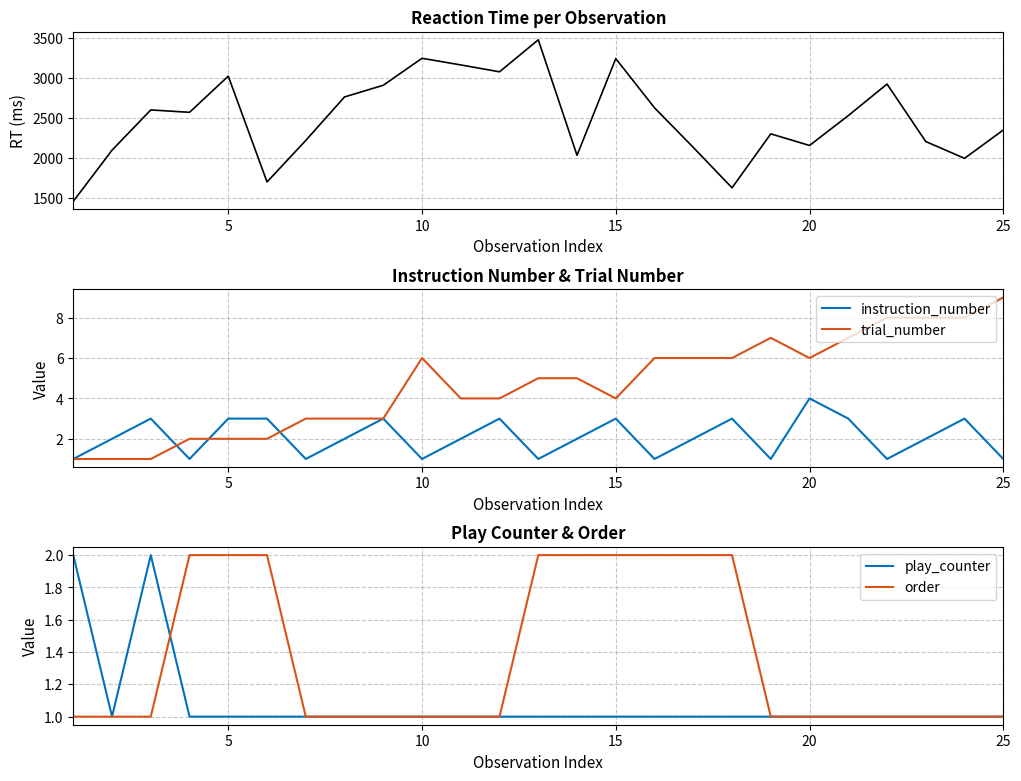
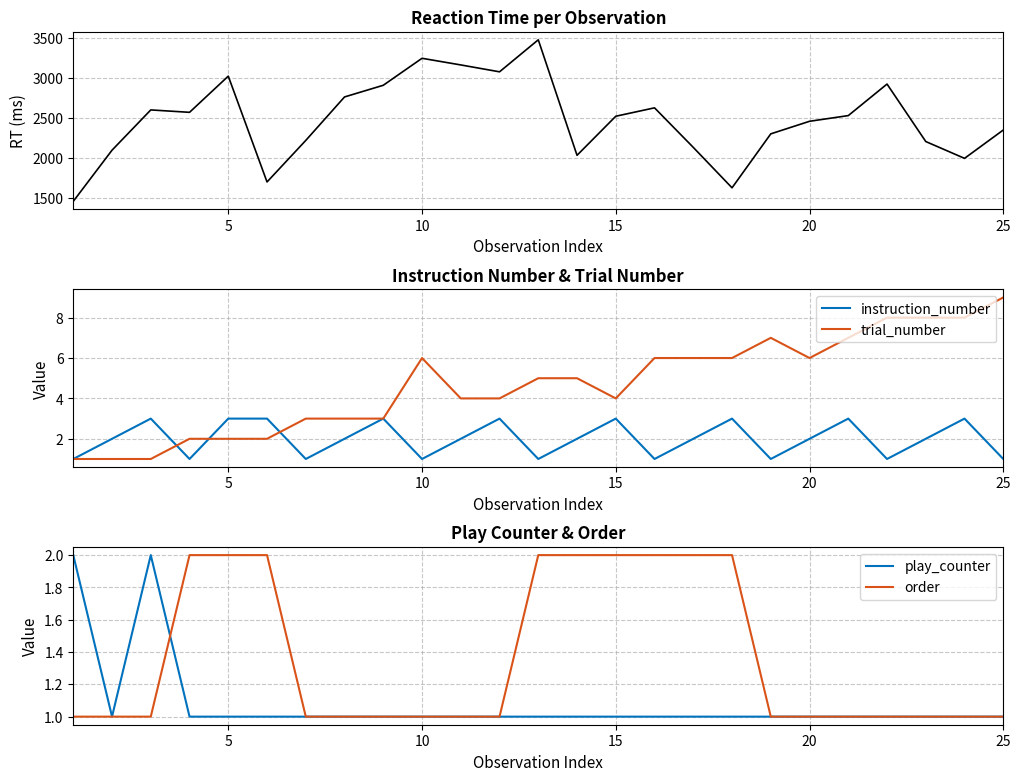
Reaction Time per Observation, 15: 3200 -> 2500
Reaction Time per Observation, 20: 2200 -> 2500
Instruction Number & Trial Number, instruction_number, 20: 4 -> 2
